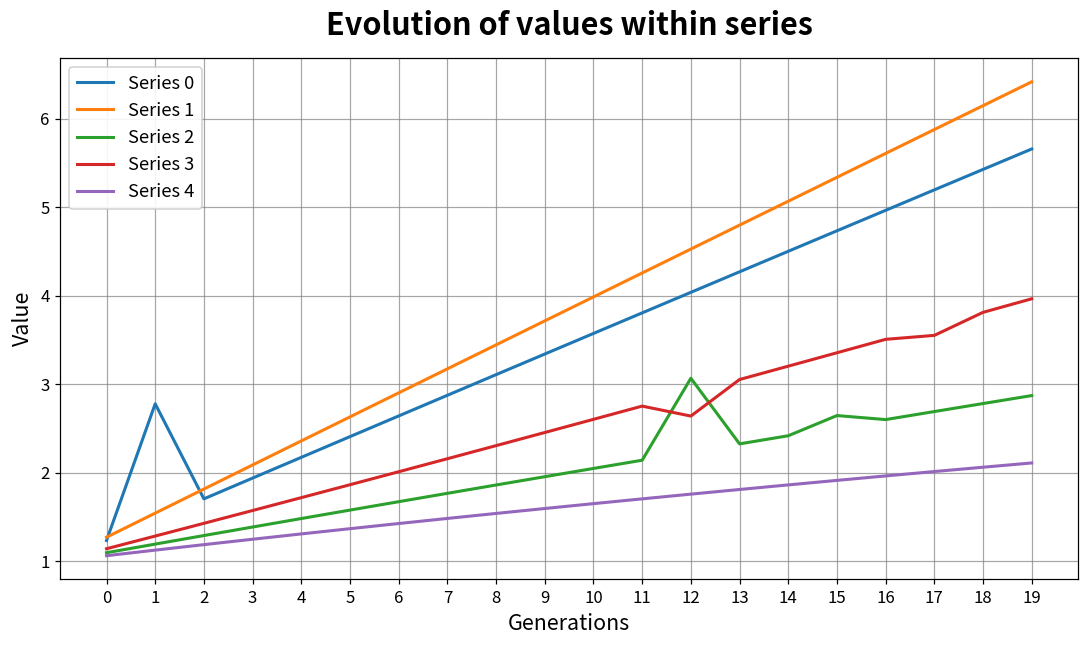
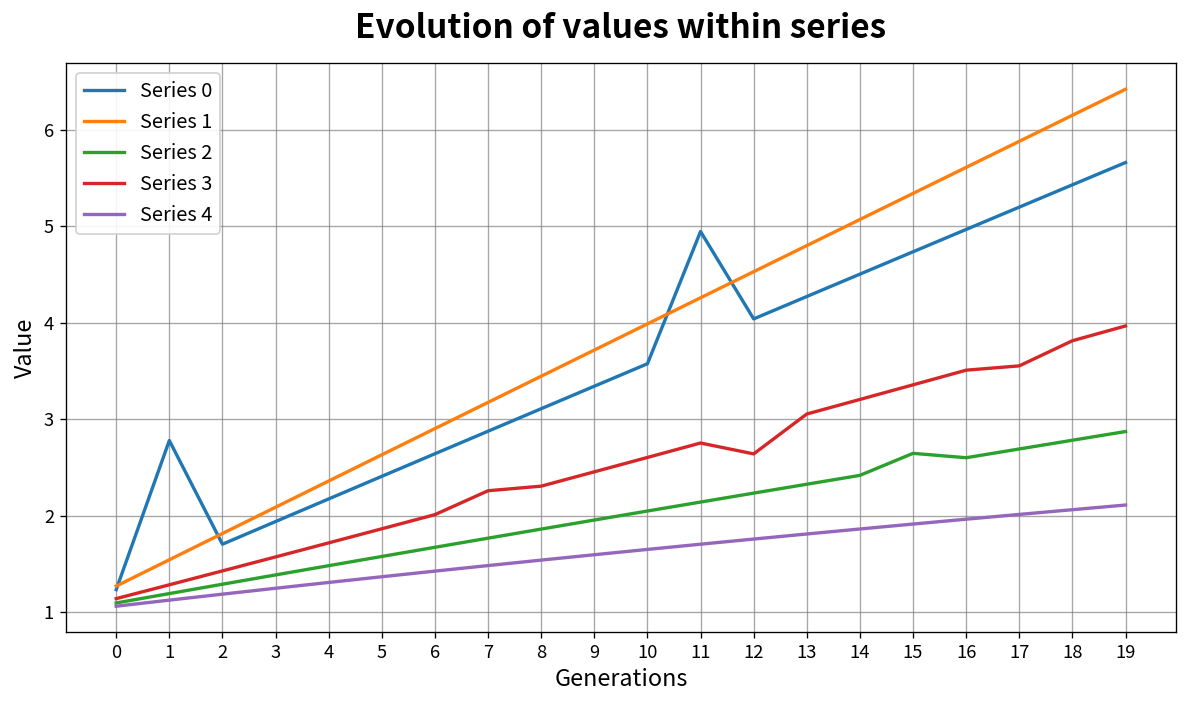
Series 3, 7: 2.2 -> 2.3
Series 0, 11: 3.8 -> 4.9
Series 2, 12: 3.1 -> 2.2
